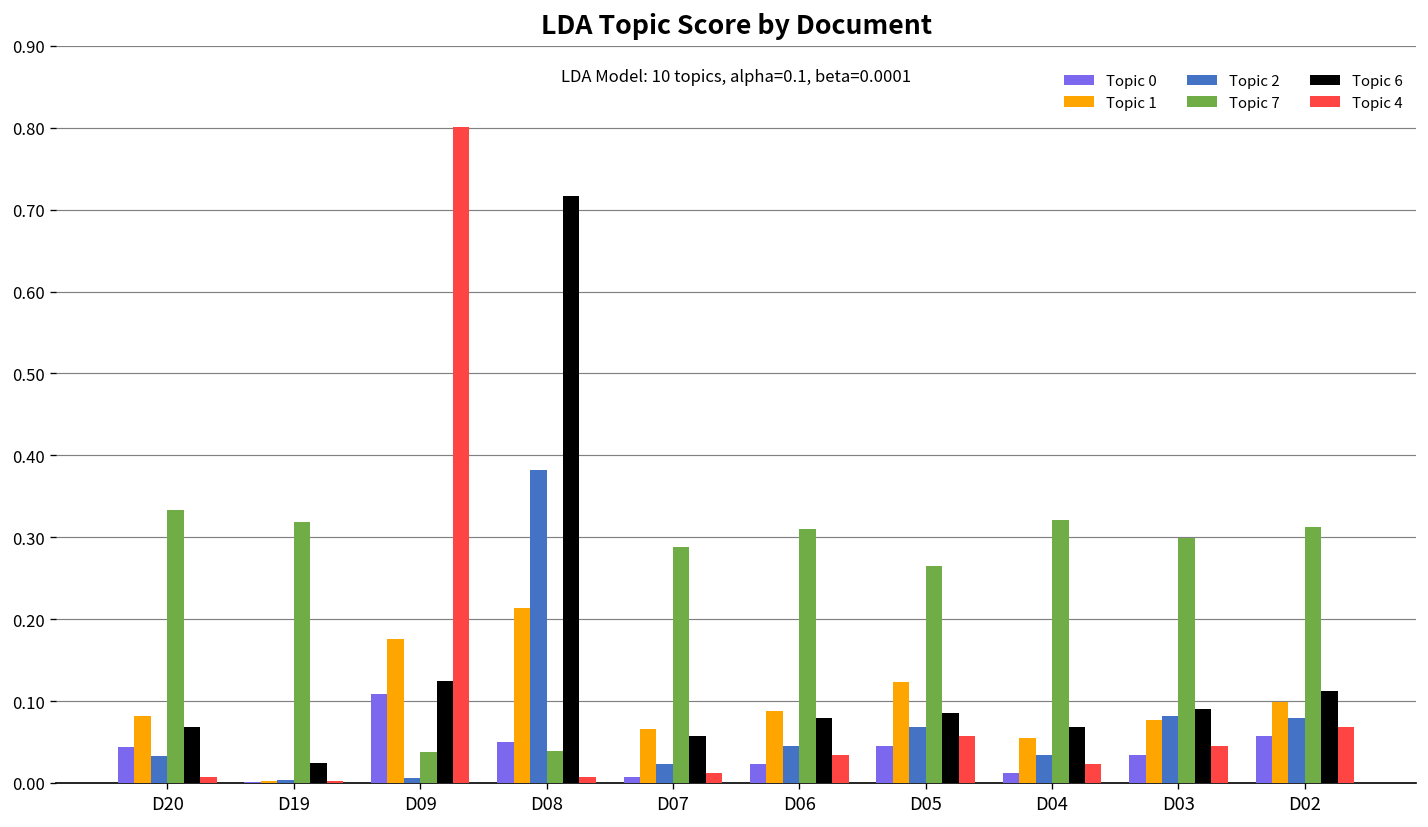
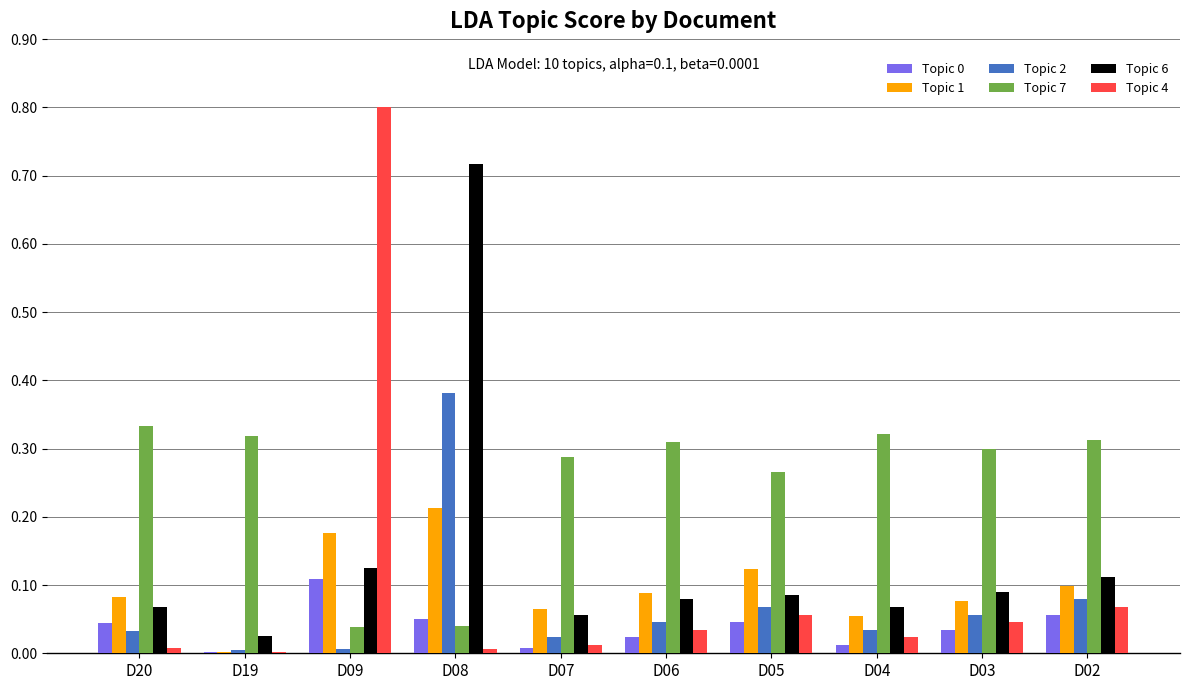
Topic 2, D03: 0.08 -> 0.06
